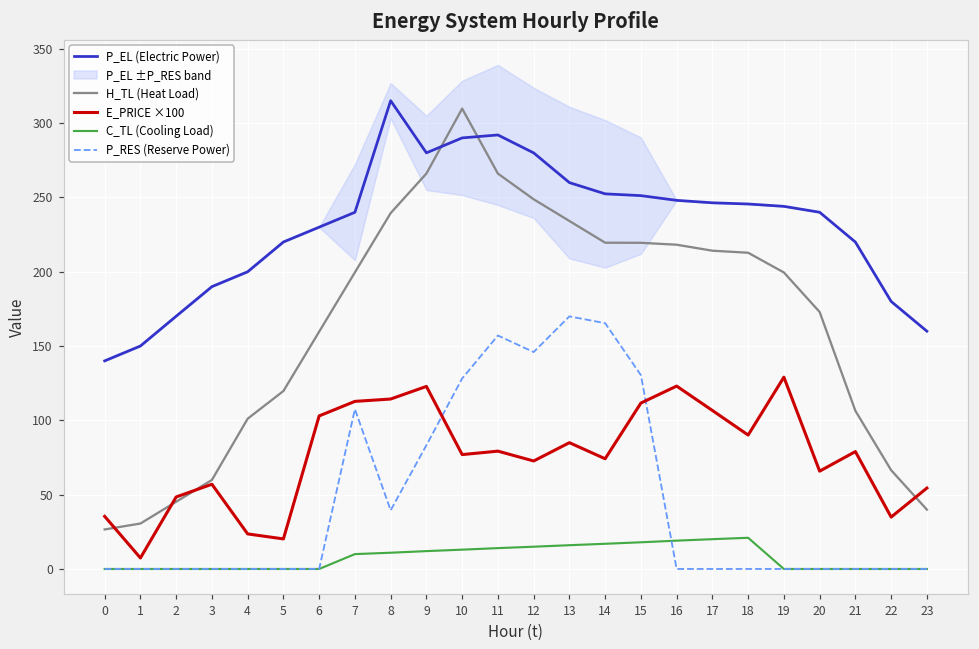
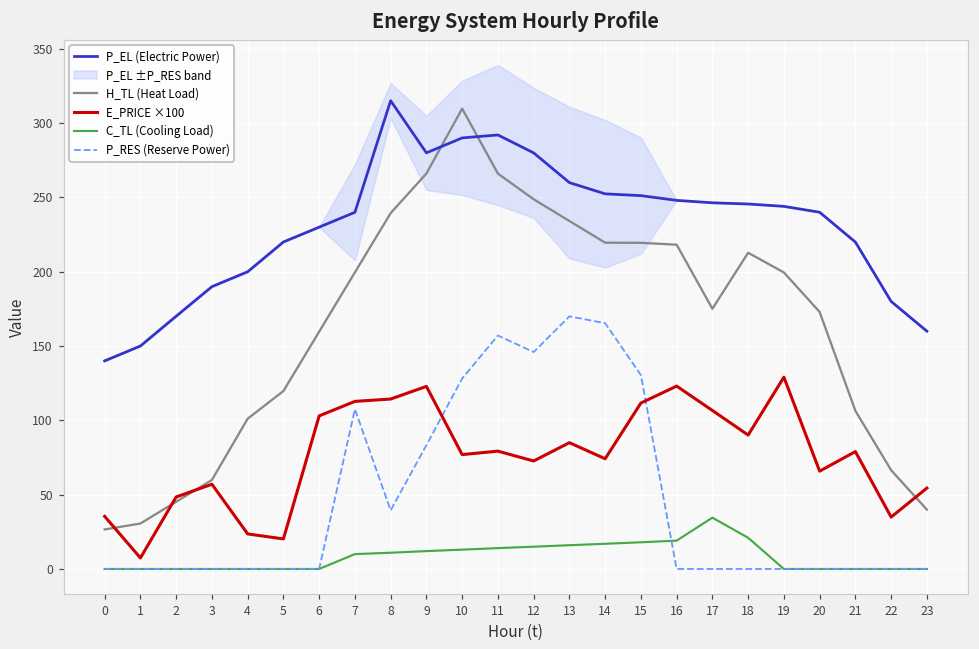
H_TL (Heat Load), 17: 214 -> 175
C_TL (Cooling Load), 17: 20 -> 35
